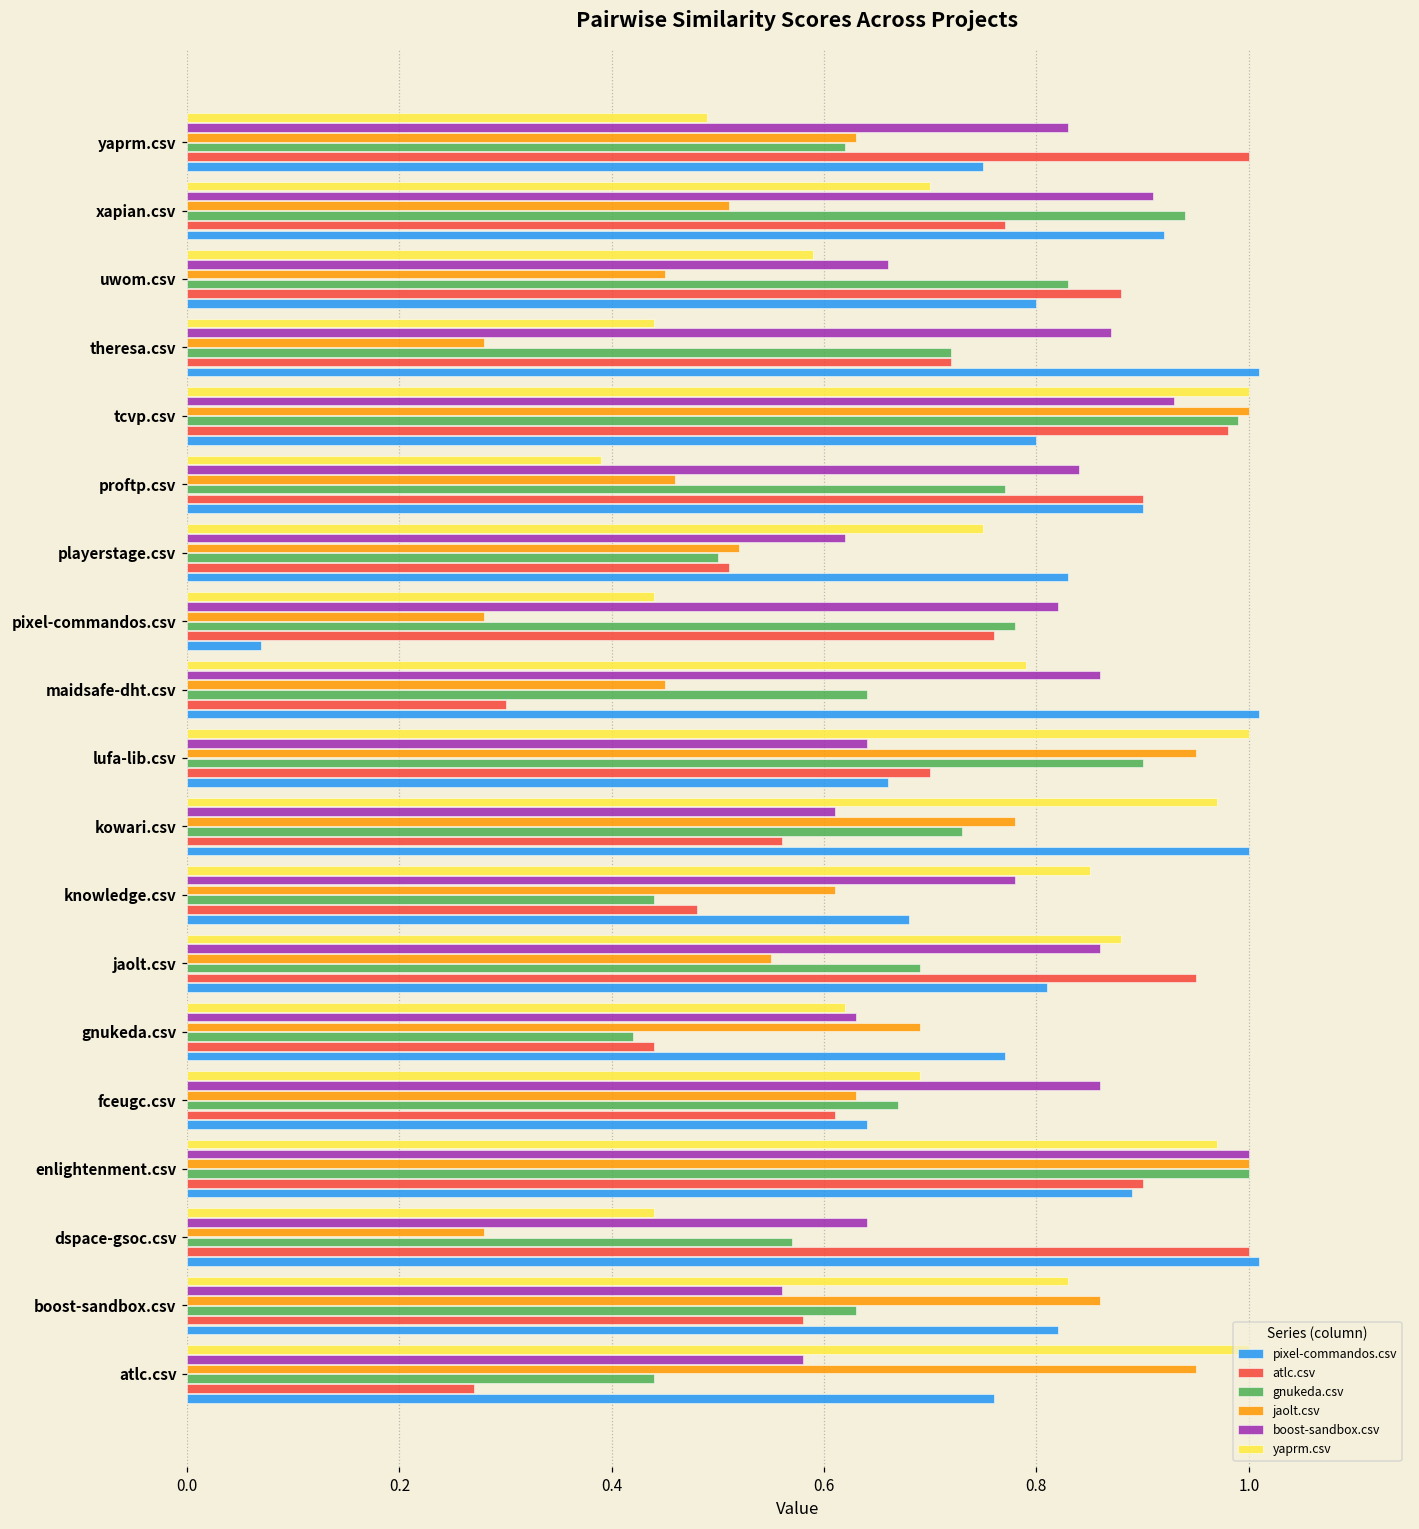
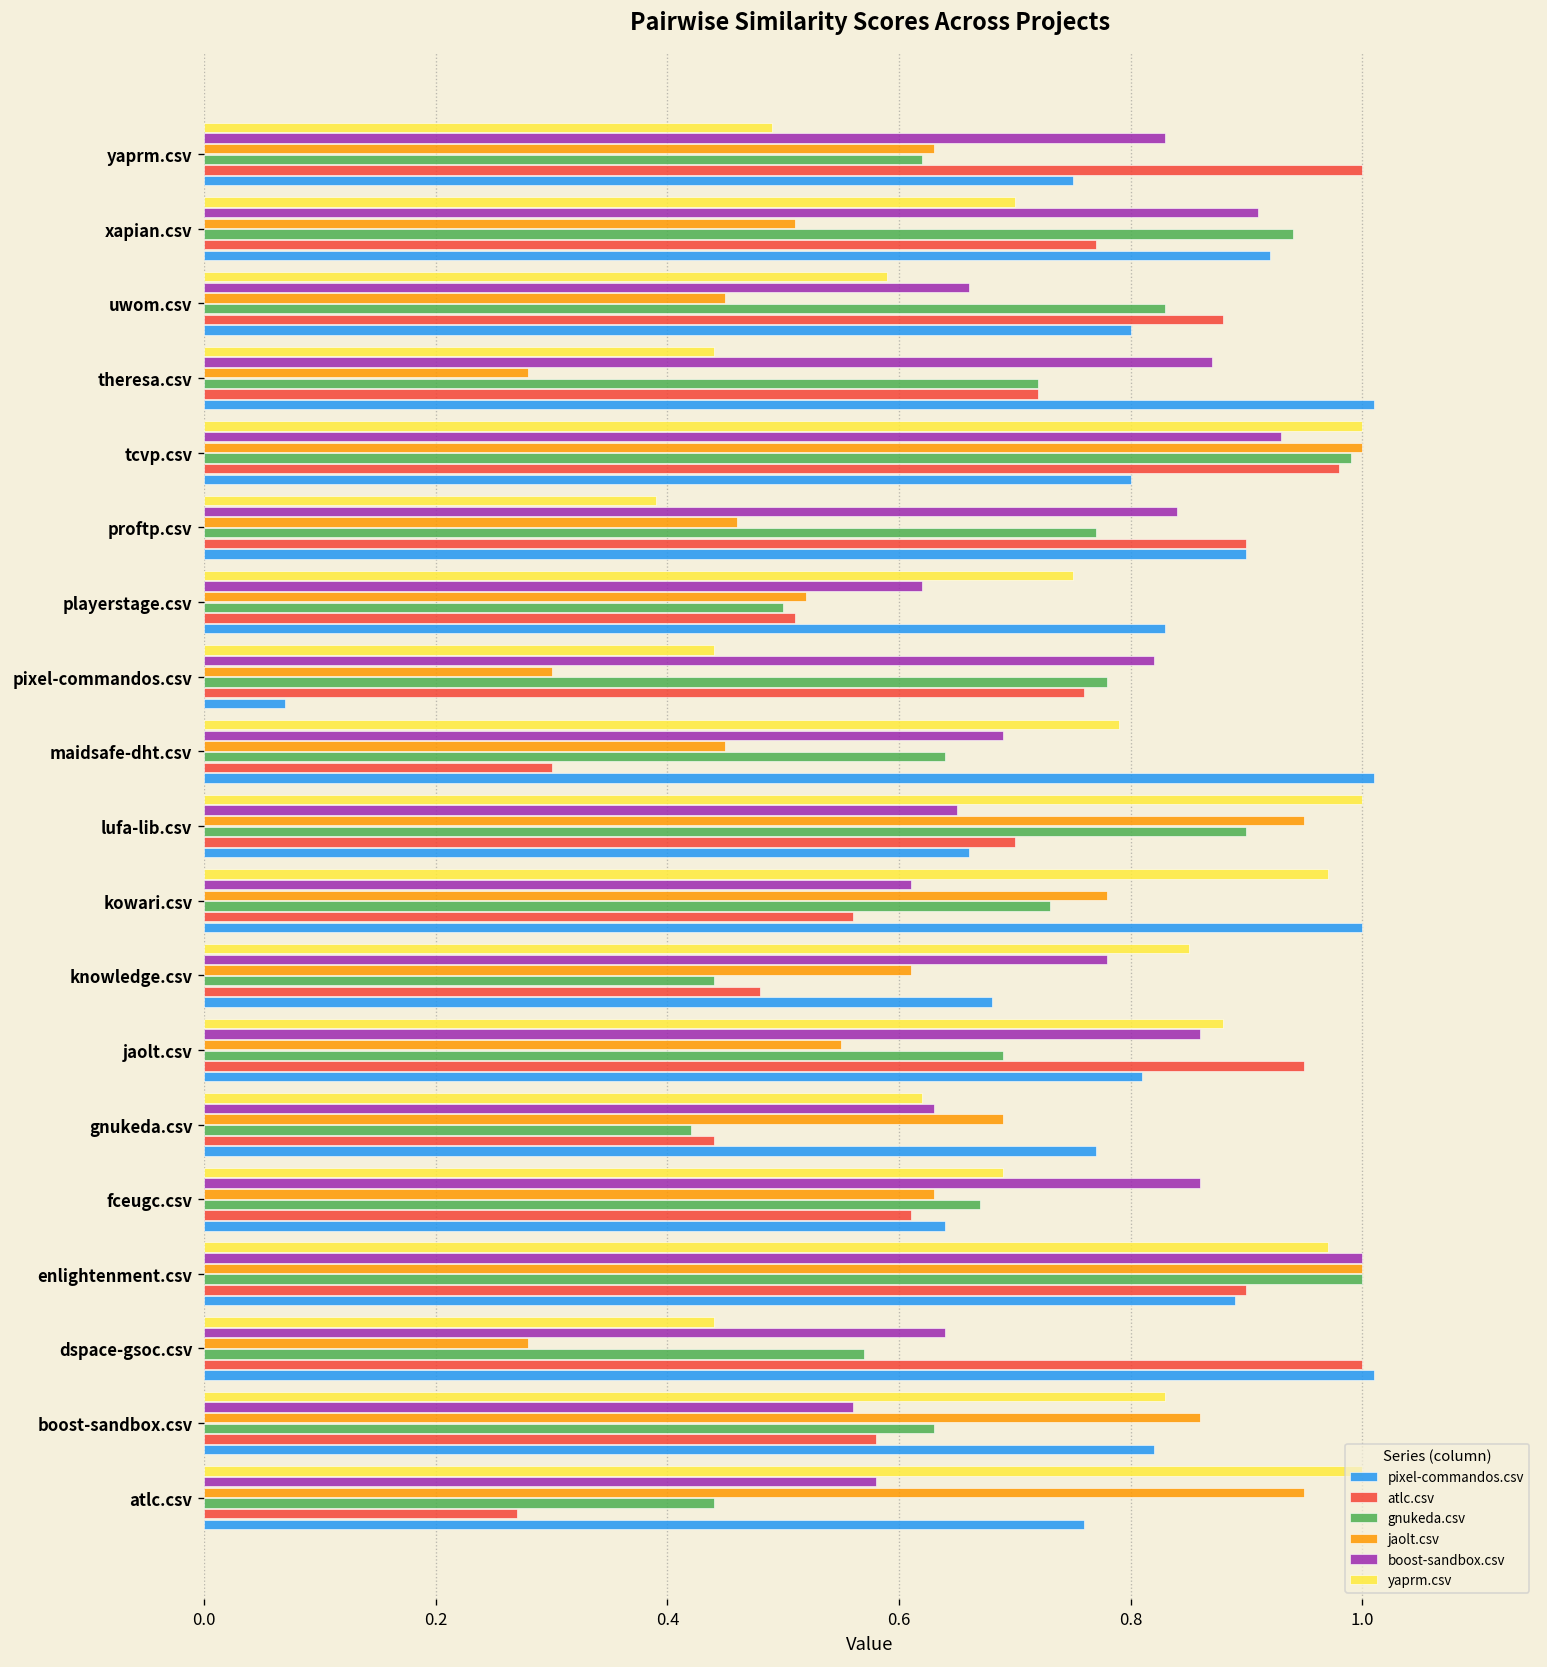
jaolt.csv, pixel-commandos.csv: 0.28 -> 0.30
boost-sandbox.csv, maidsafe-dht.csv: 0.86 -> 0.69
boost-sandbox.csv, lufa-lib.csv: 0.64 -> 0.65
